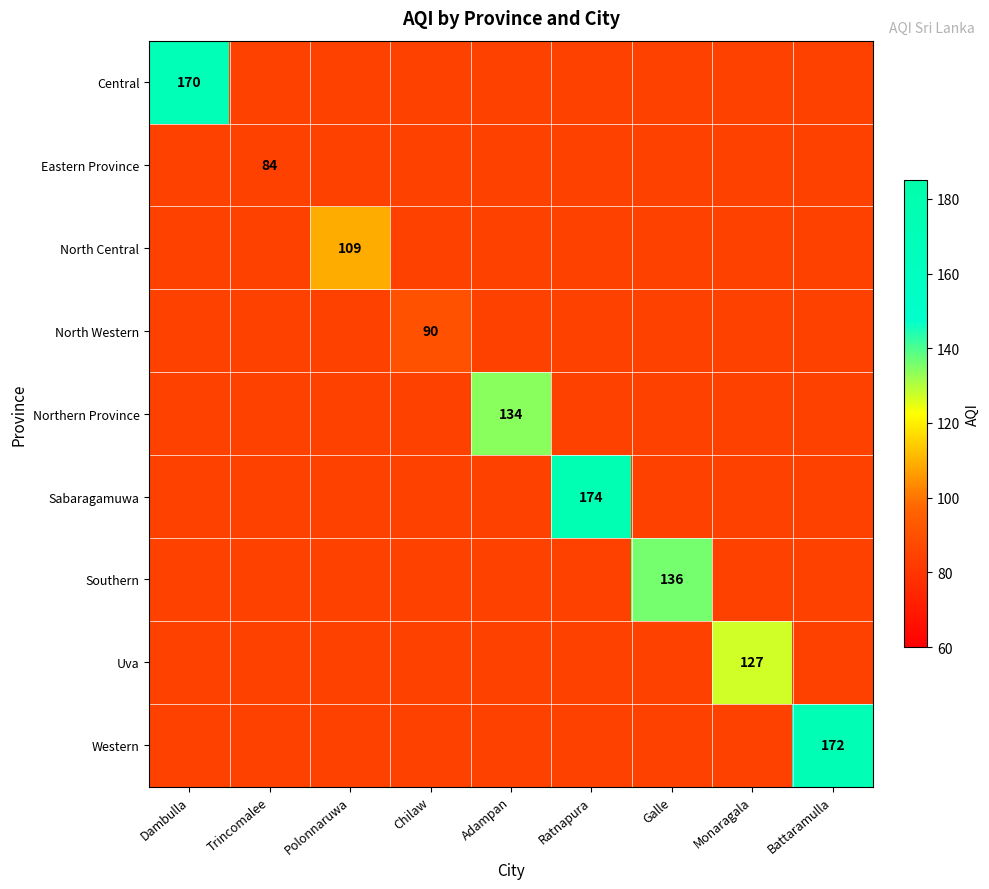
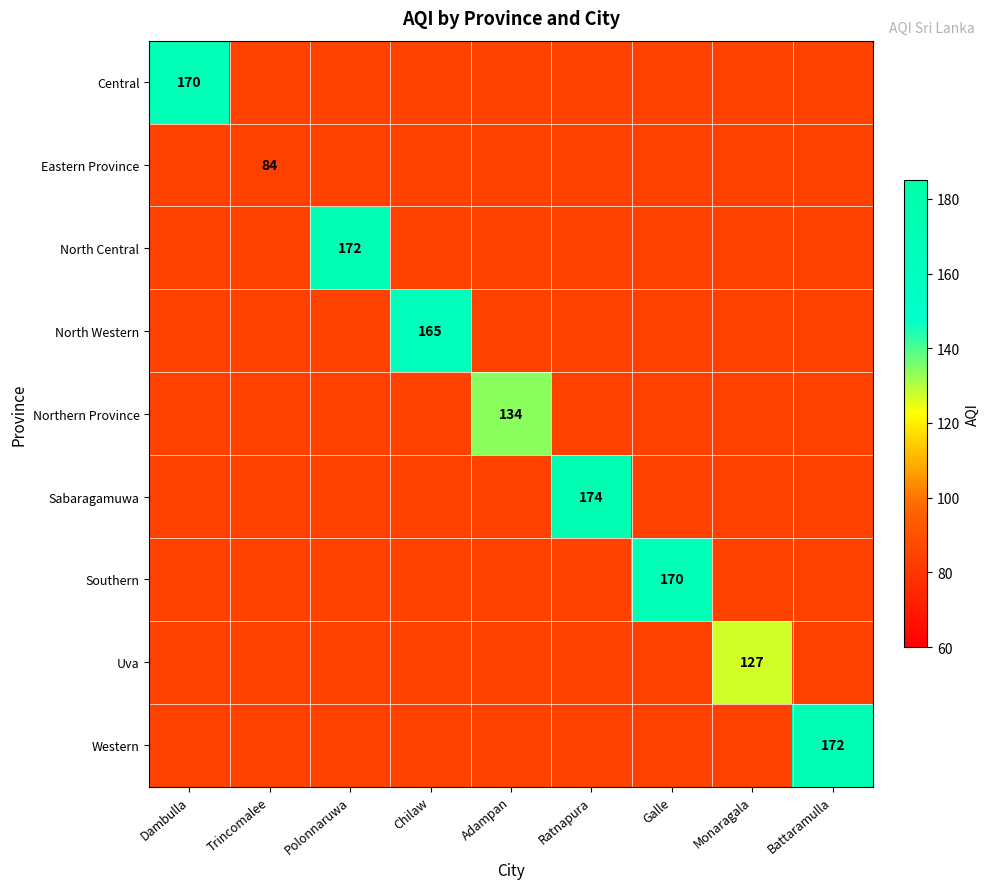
North Central, Polonnaruwa: 109 -> 172
North Western, Chilaw: 90 -> 165
Southern, Galle: 136 -> 170
